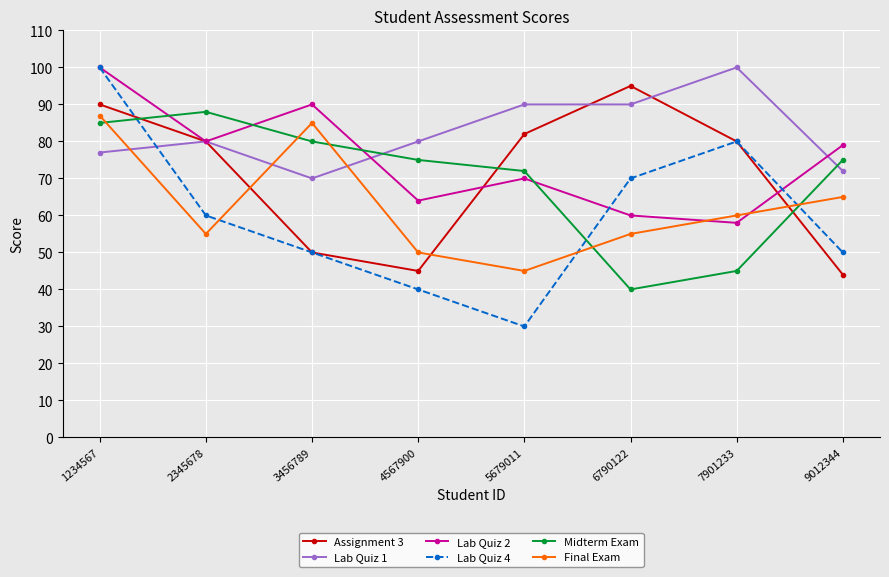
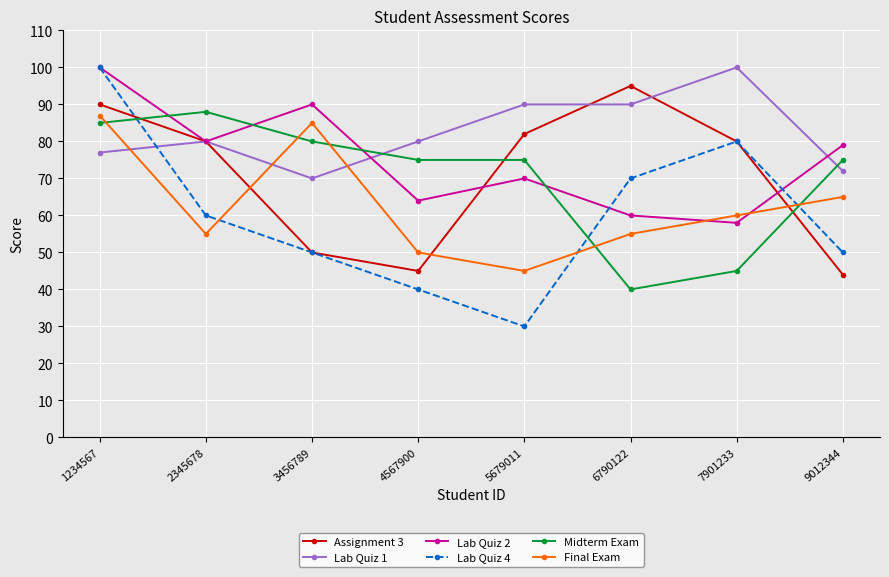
Midterm Exam, 5679011: 72 -> 75
